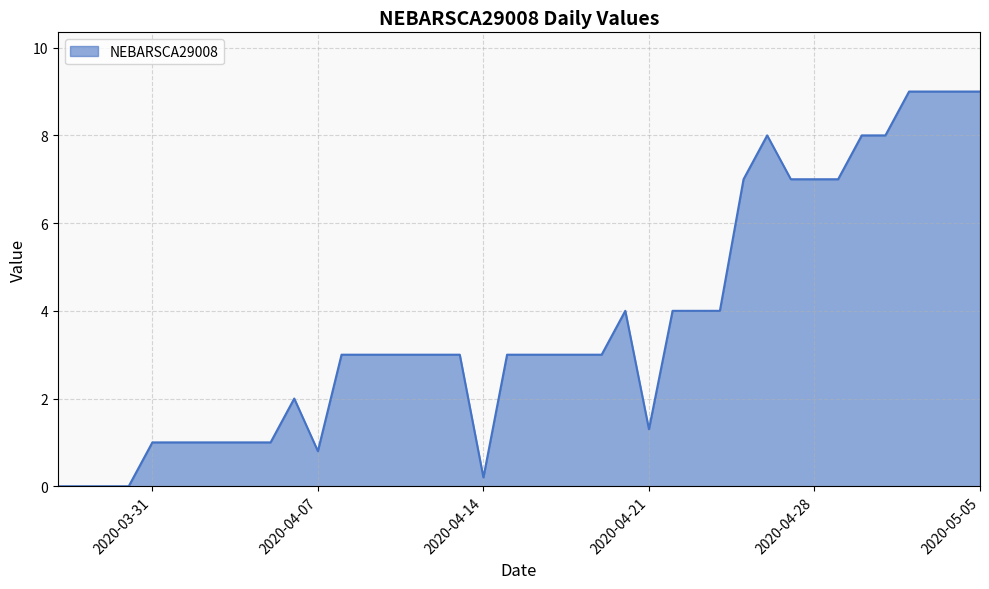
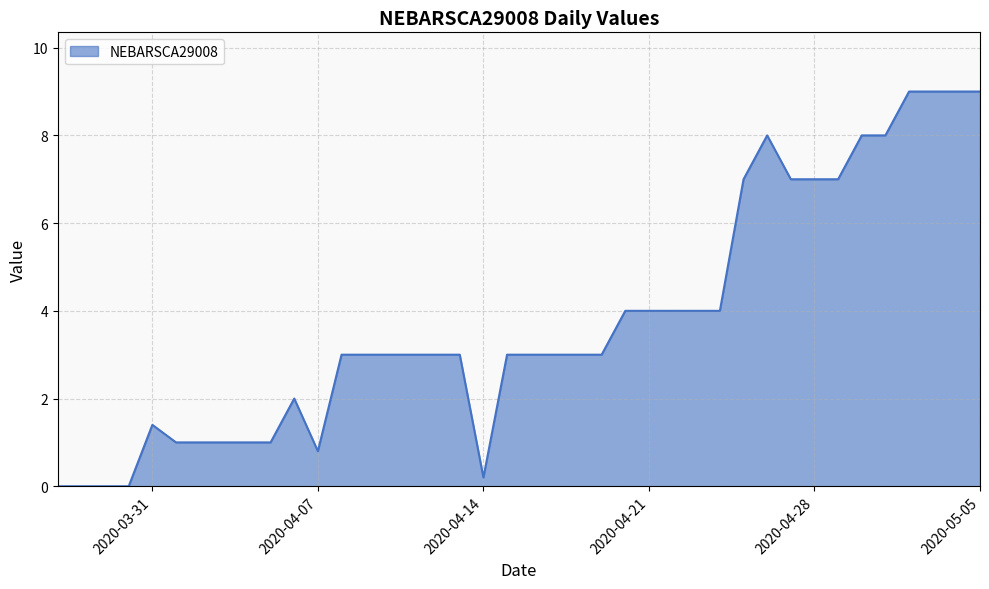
2020-03-31: 1.0 -> 1.4
2020-04-21: 1.3 -> 4.0
